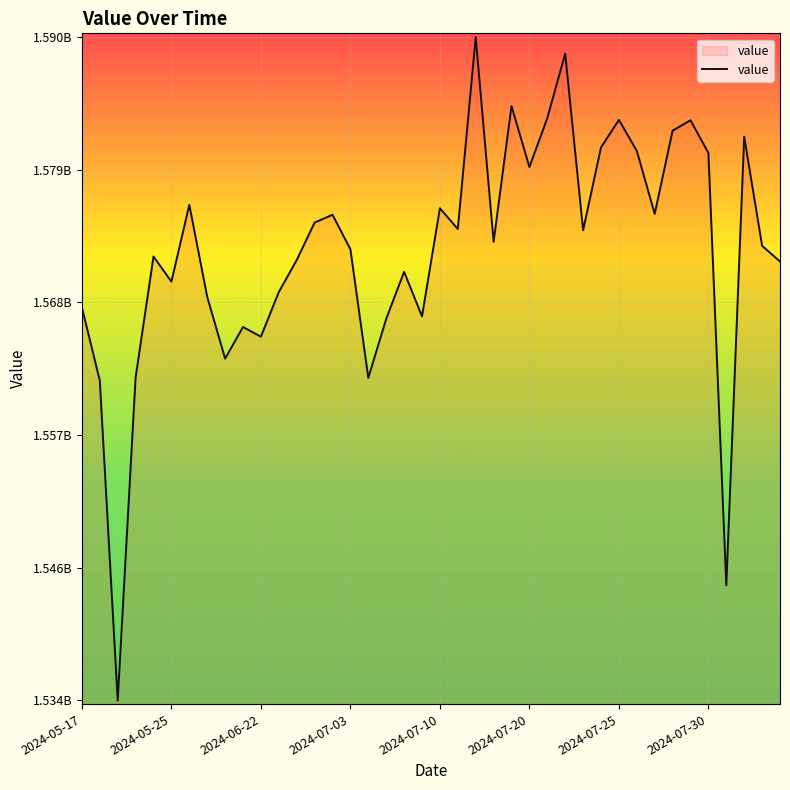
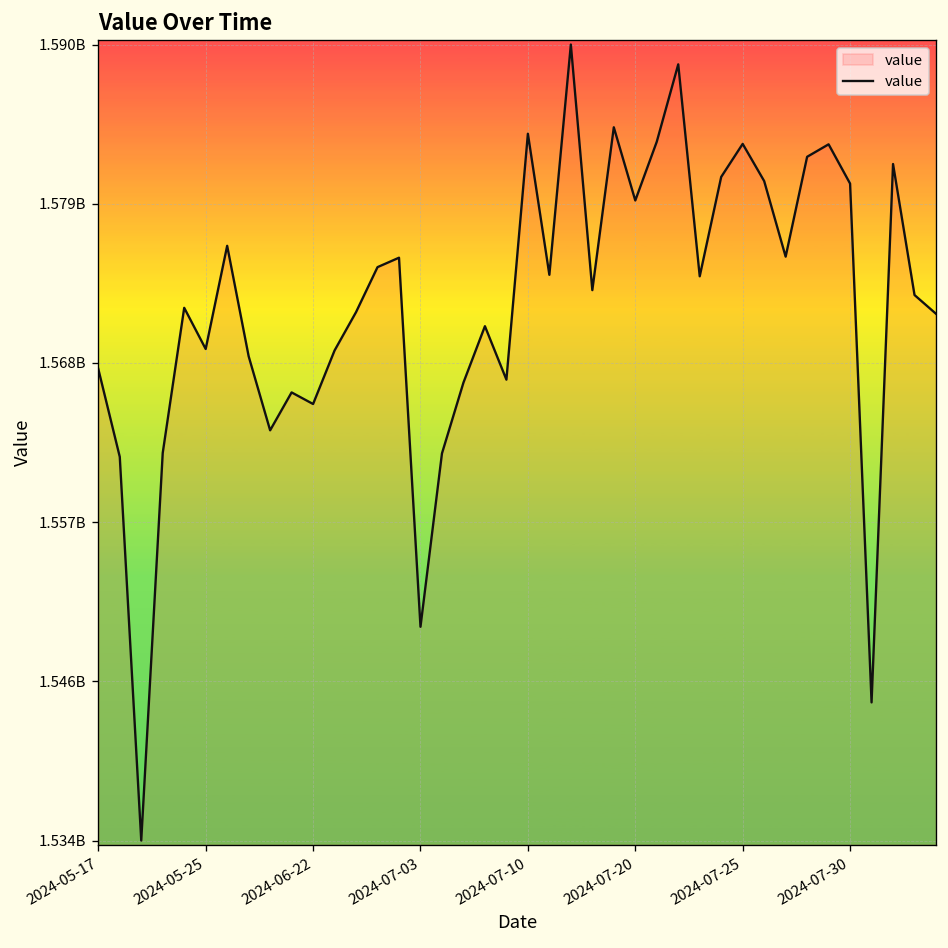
2024-05-25: 1569600000 -> 1568800000
2024-07-03: 1572300000 -> 1549300000
2024-07-10: 1575700000 -> 1583900000
